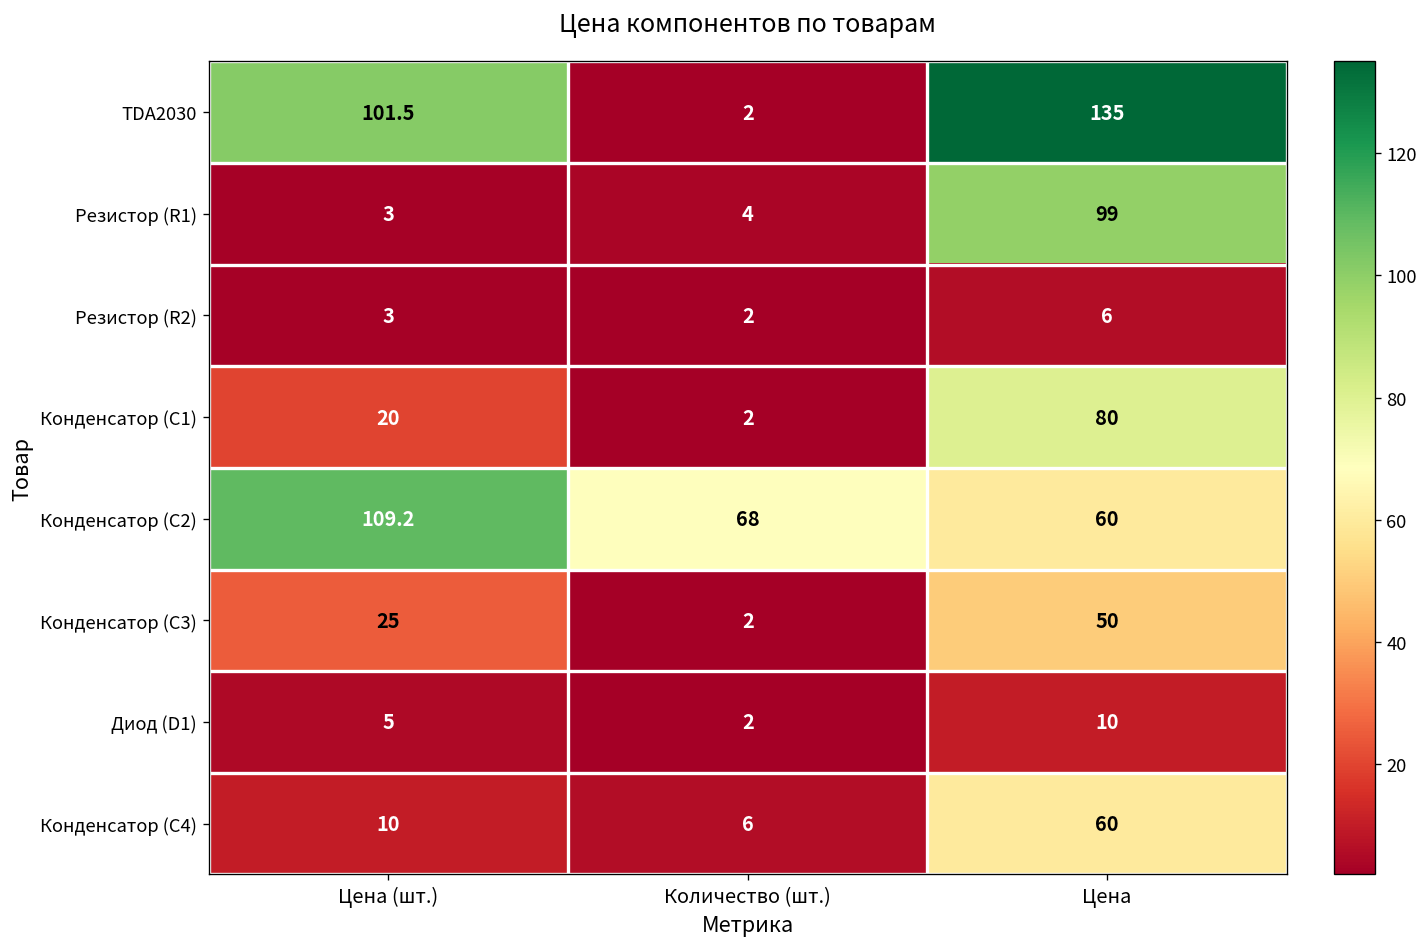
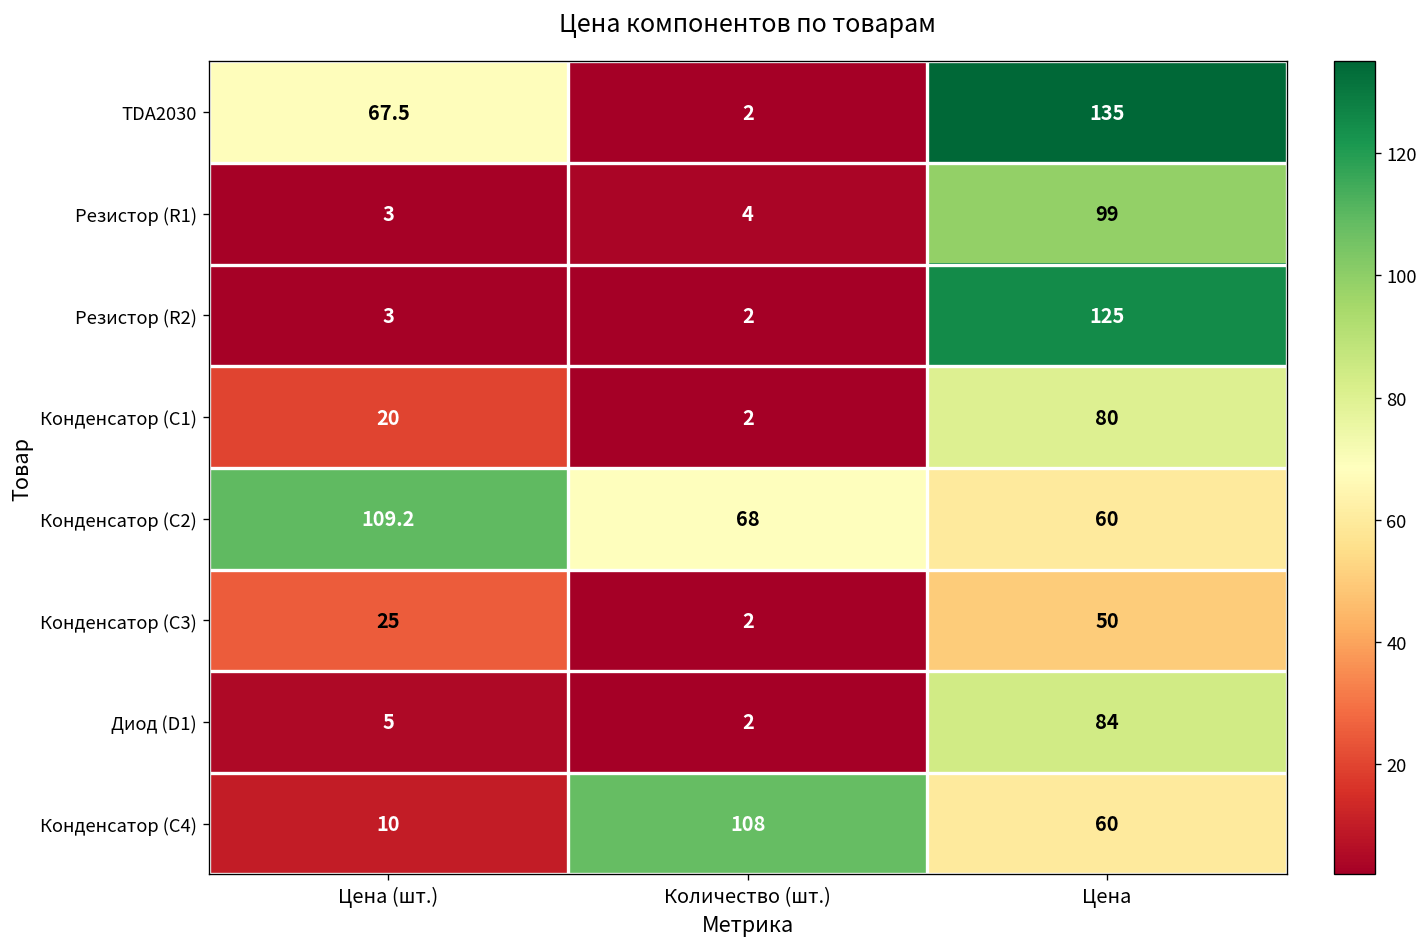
TDA2030, Цена (шт.): 101.5 -> 67.5
Резистор (R2), Цена: 6 -> 125
Диод (D1), Цена: 10 -> 84
Конденсатор (C4), Количество (шт.): 6 -> 108
